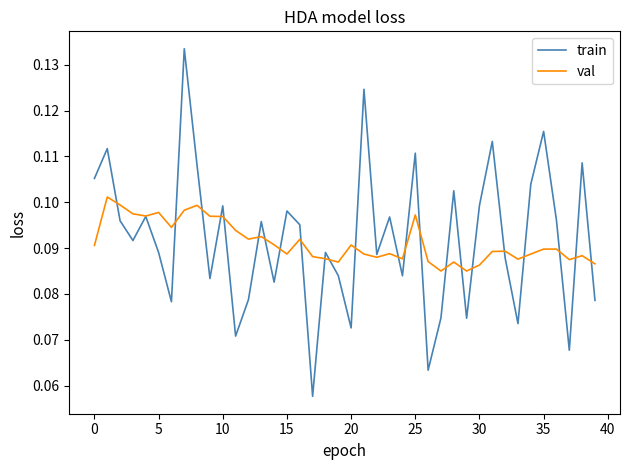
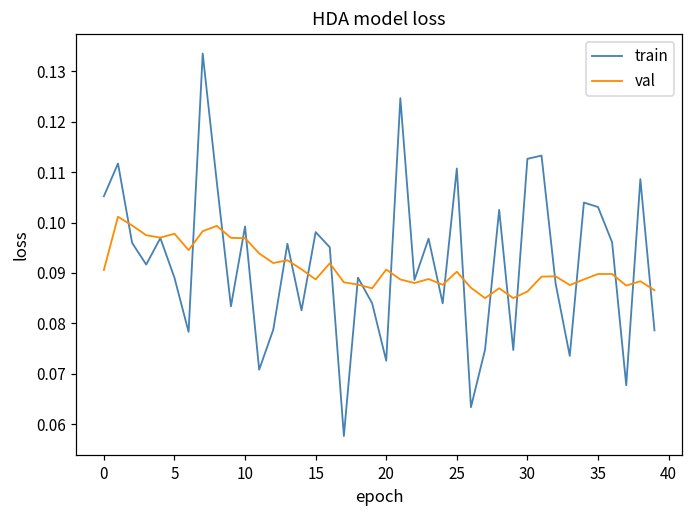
val, 25: 0.097 -> 0.090
train, 30: 0.099 -> 0.113
train, 35: 0.115 -> 0.103
